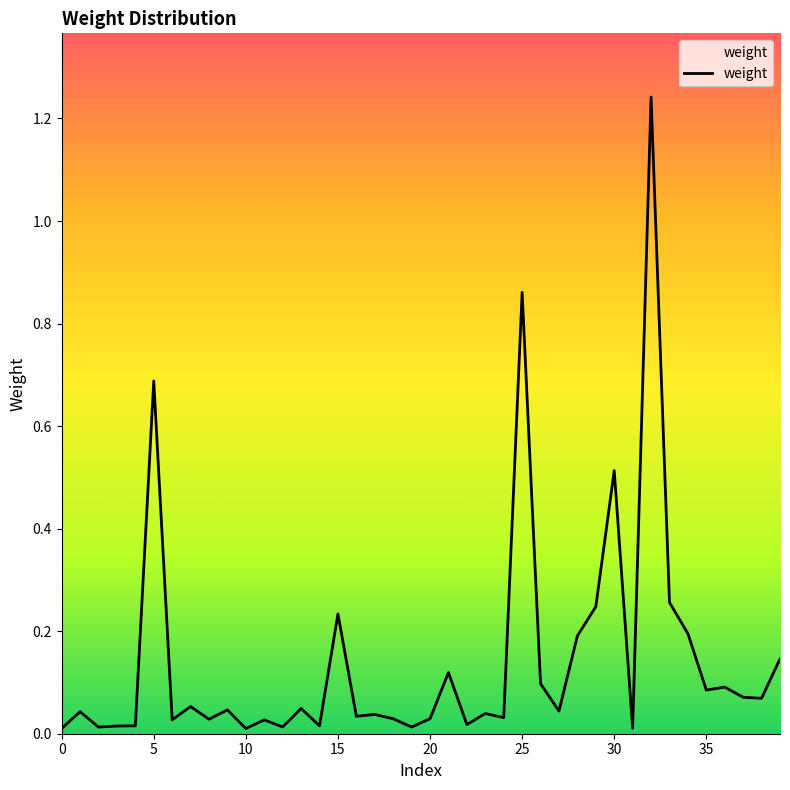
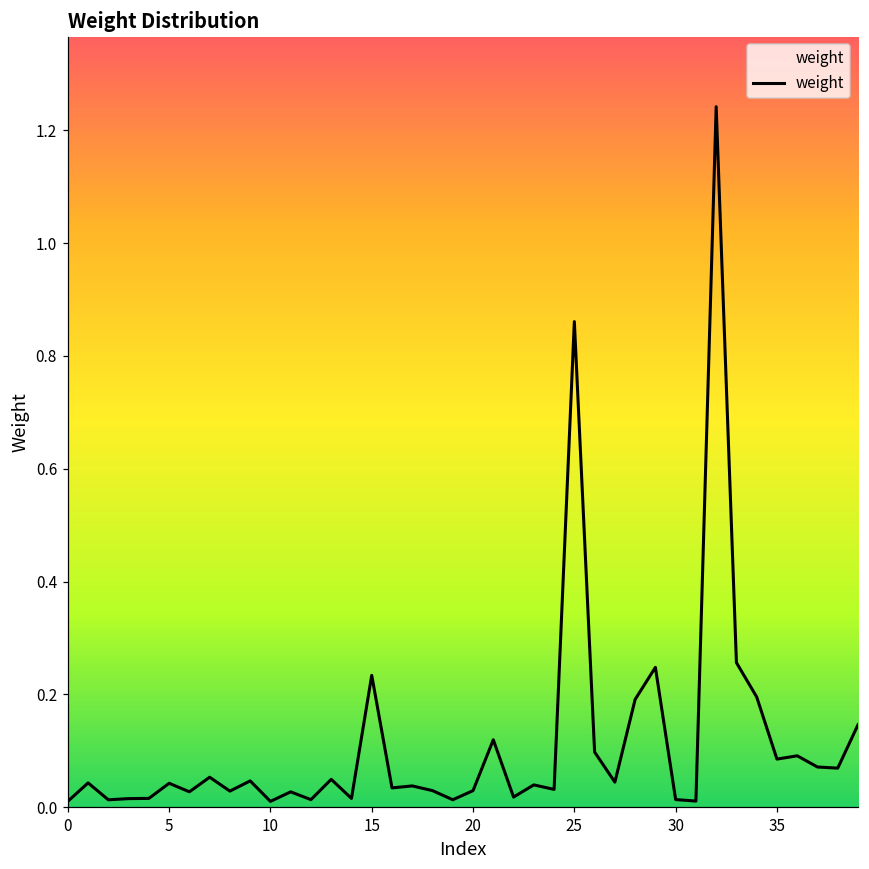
5: 0.69 -> 0.04
30: 0.51 -> 0.01
